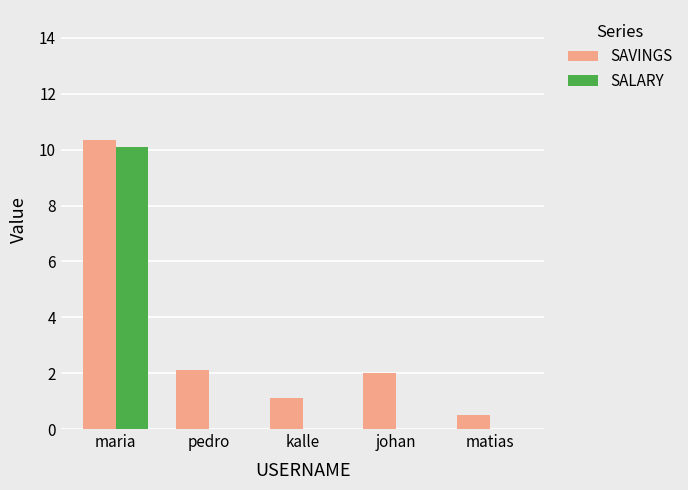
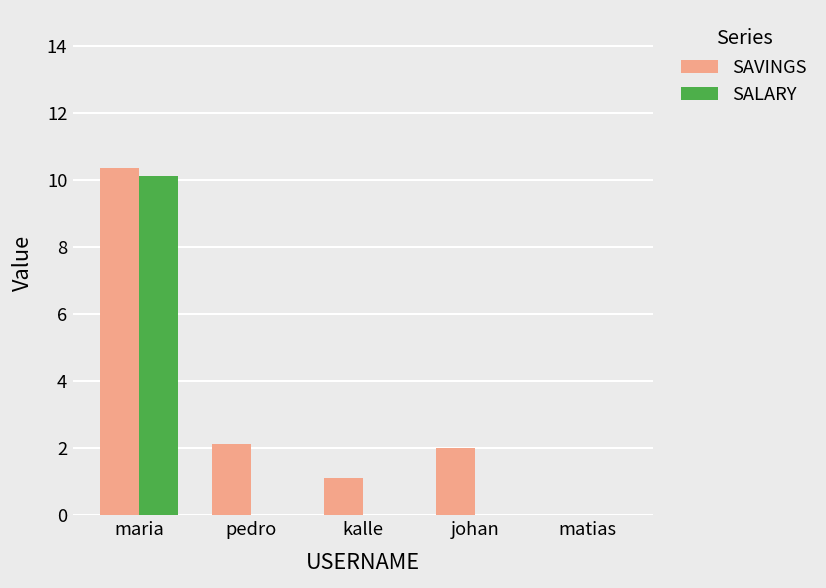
SAVINGS, matias: 0.5 -> 0.0
